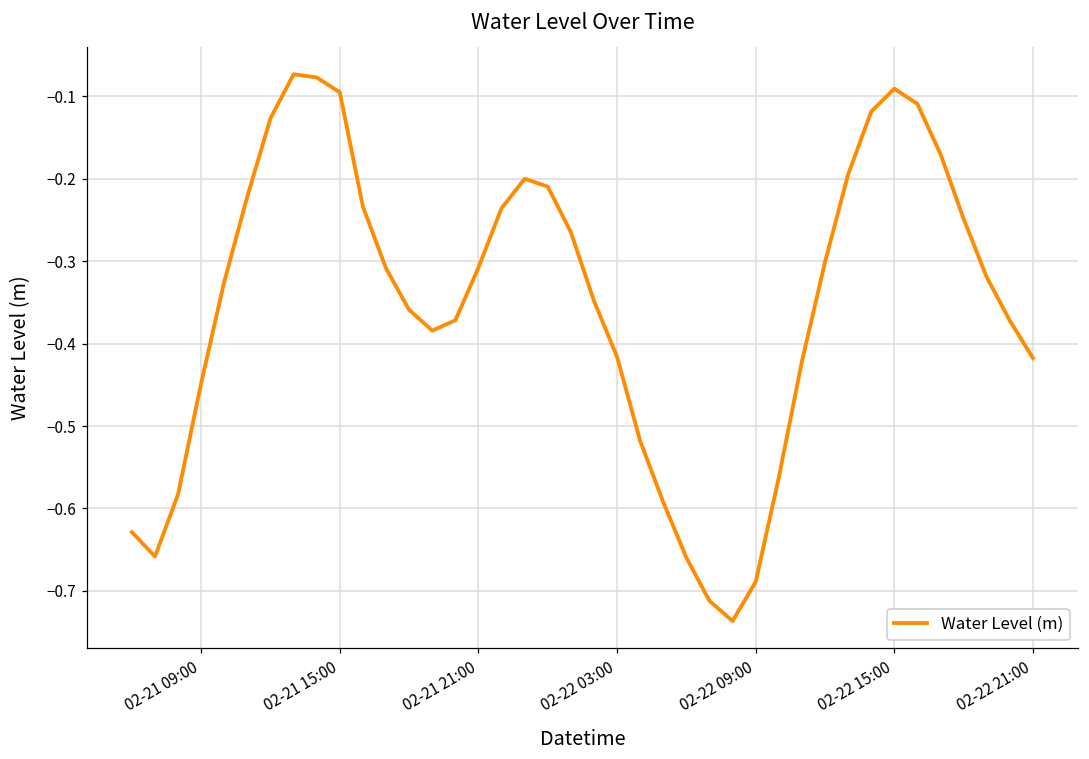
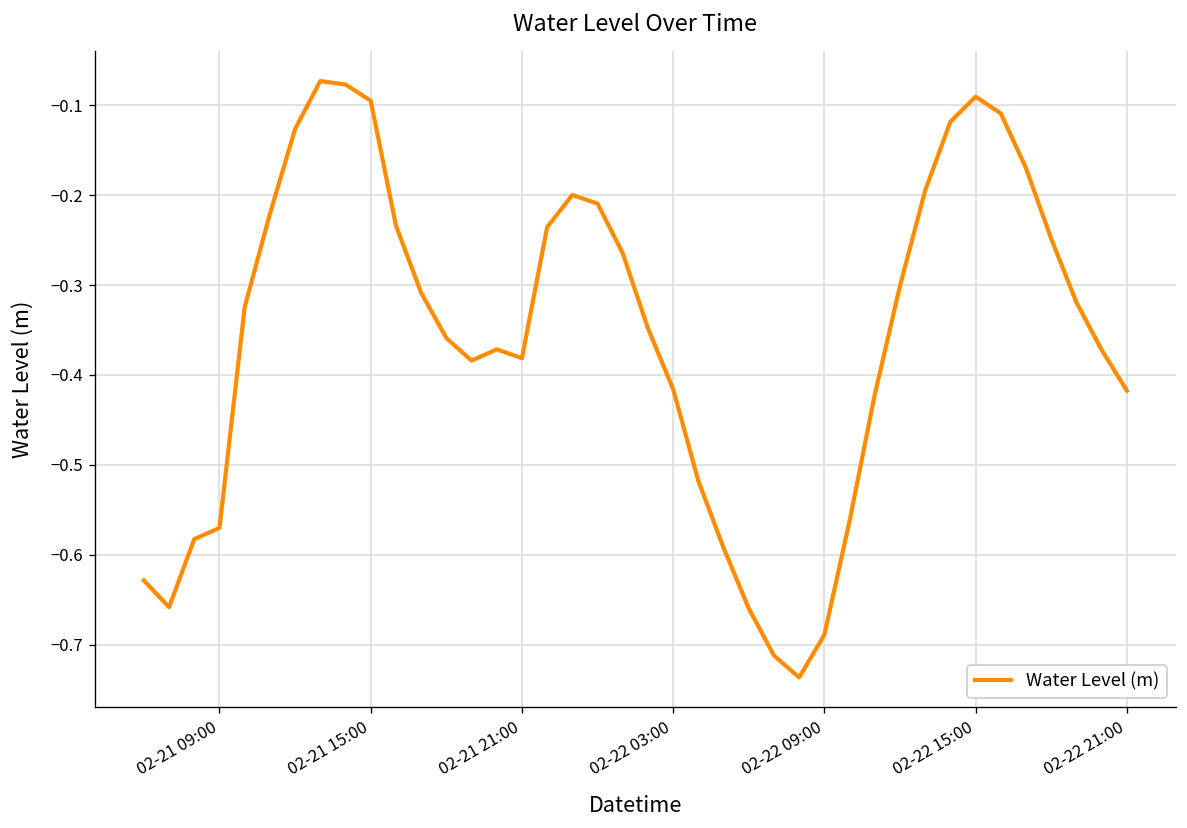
02-21 09:00: -0.45 -> -0.57
02-21 21:00: -0.31 -> -0.38
